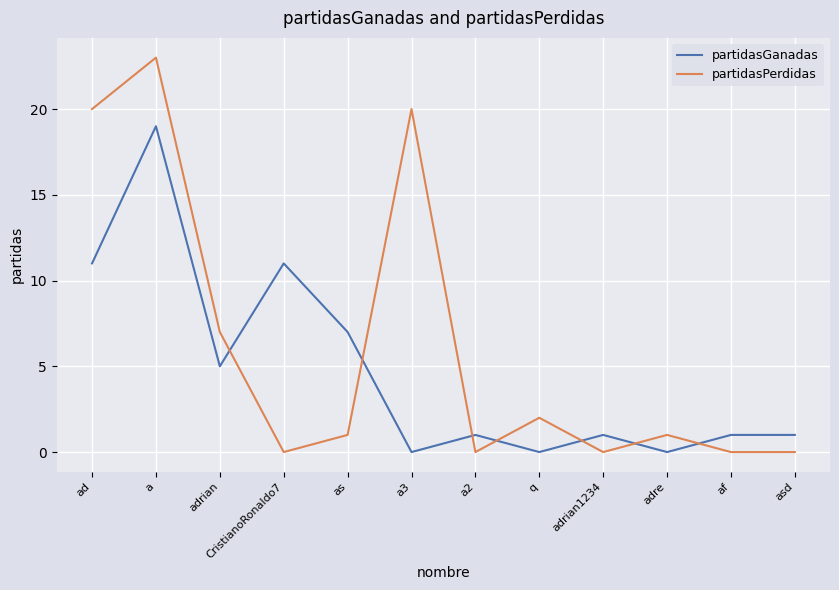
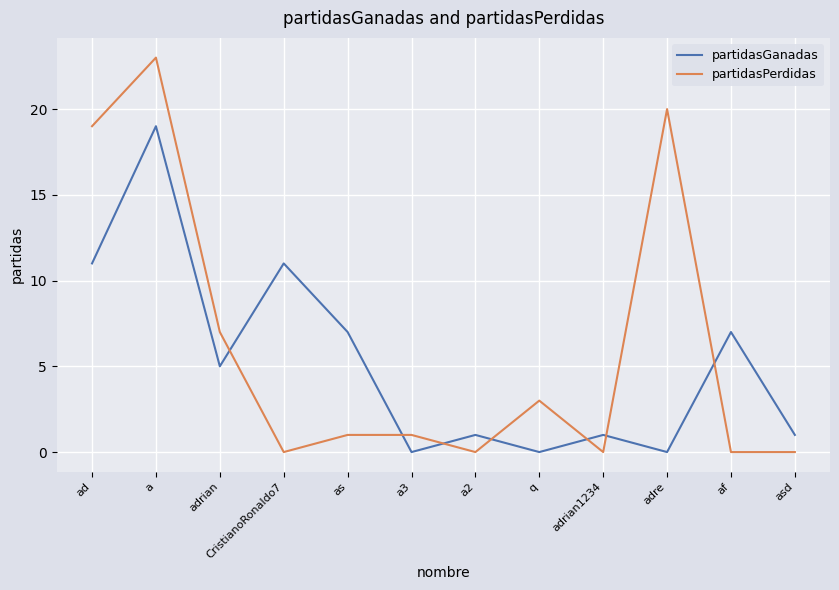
partidasPerdidas, ad: 20 -> 19
partidasPerdidas, a3: 20 -> 1
partidasPerdidas, q: 2 -> 3
partidasPerdidas, adre: 1 -> 20
partidasGanadas, af: 1 -> 7
